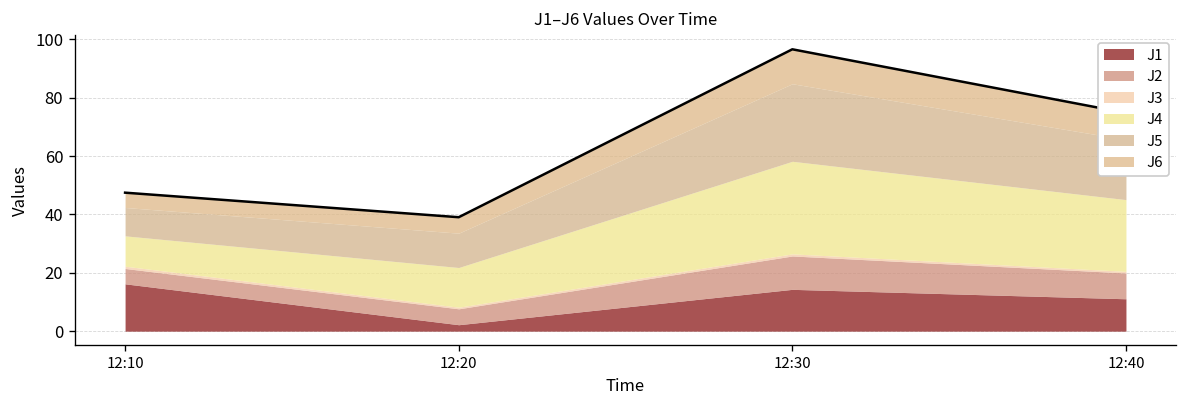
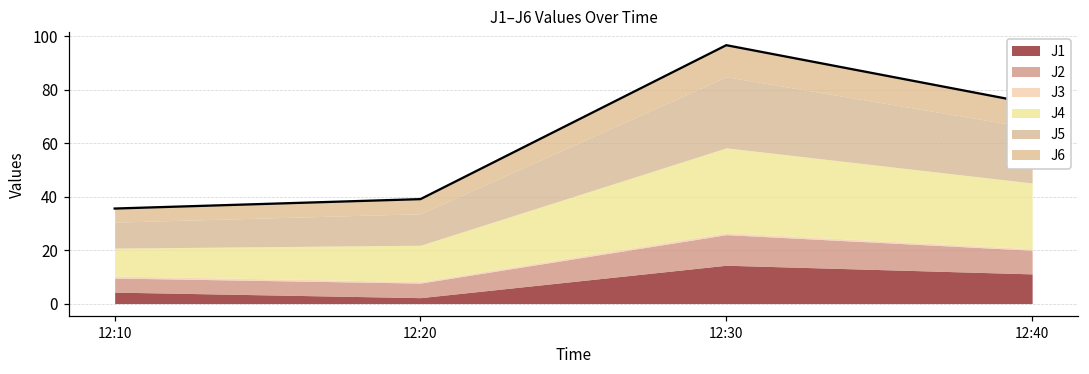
J1, 12:10: 16 -> 4
